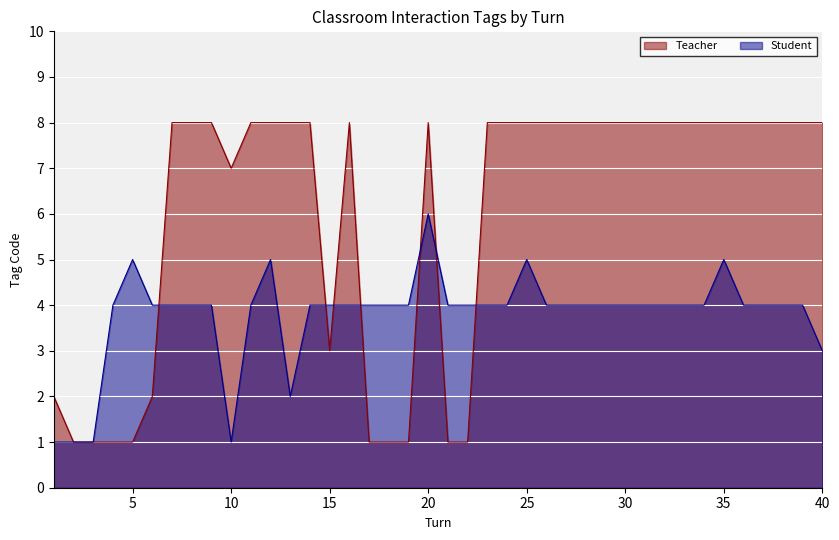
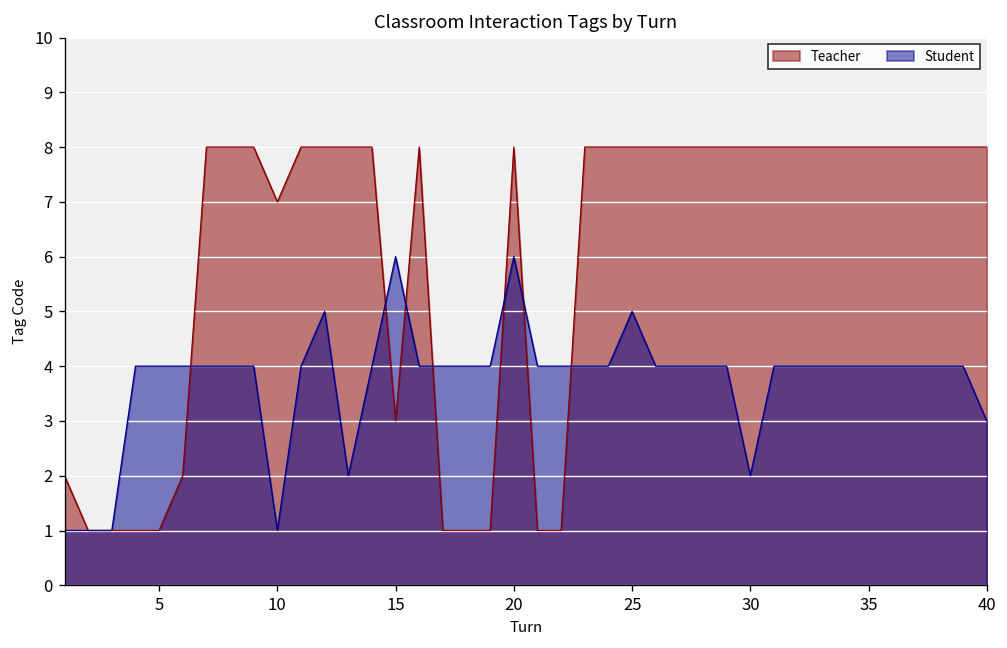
Student, 5: 5 -> 4
Student, 15: 4 -> 6
Student, 30: 4 -> 2
Student, 35: 5 -> 4
